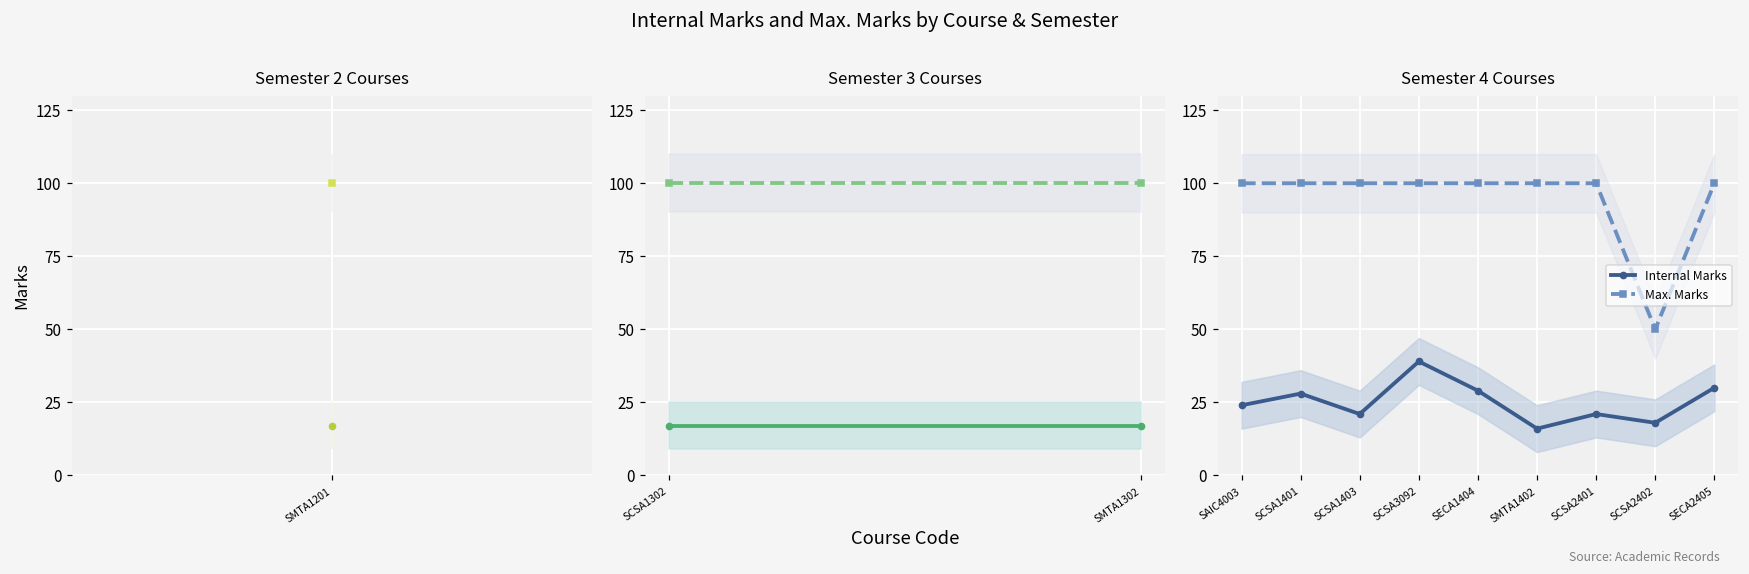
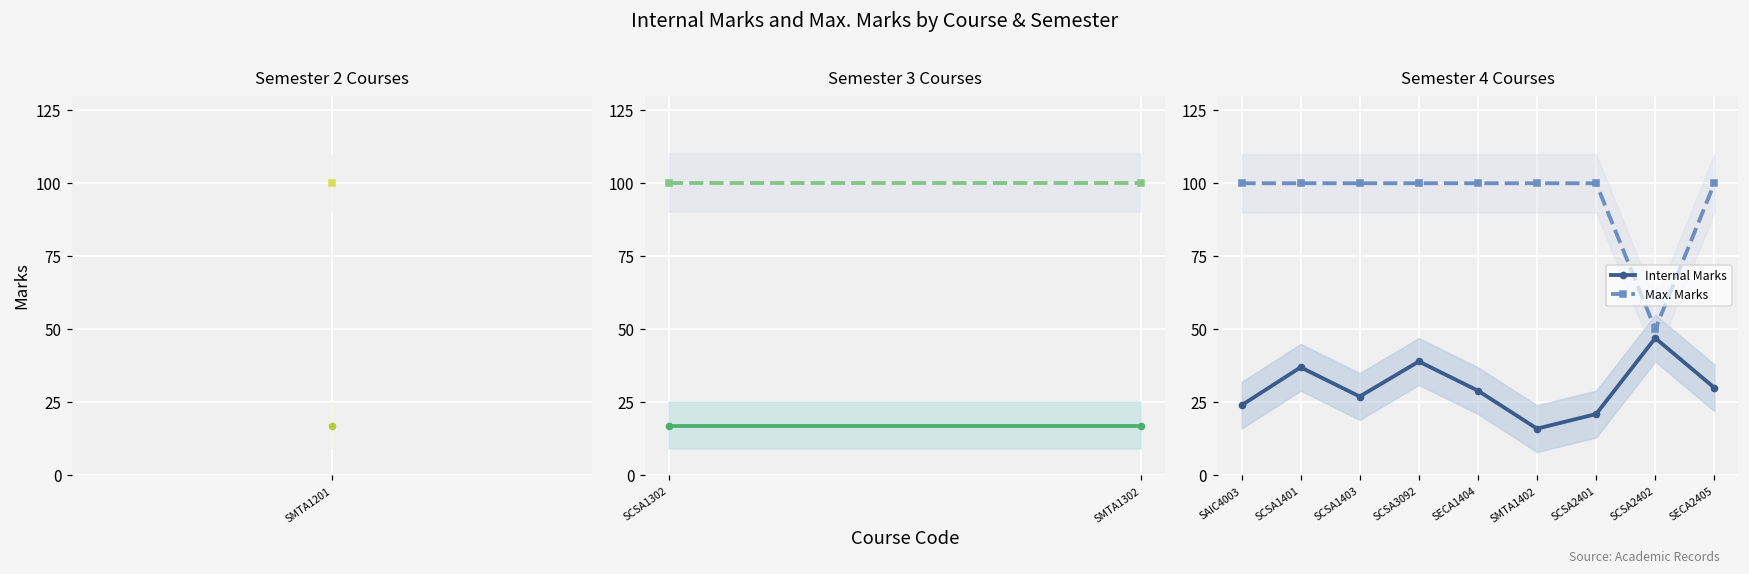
Semester 4 Courses, Internal Marks, SCSA1401: 28 -> 37
Semester 4 Courses, Internal Marks, SCSA1403: 21 -> 27
Semester 4 Courses, Internal Marks, SCSA2402: 18 -> 47
